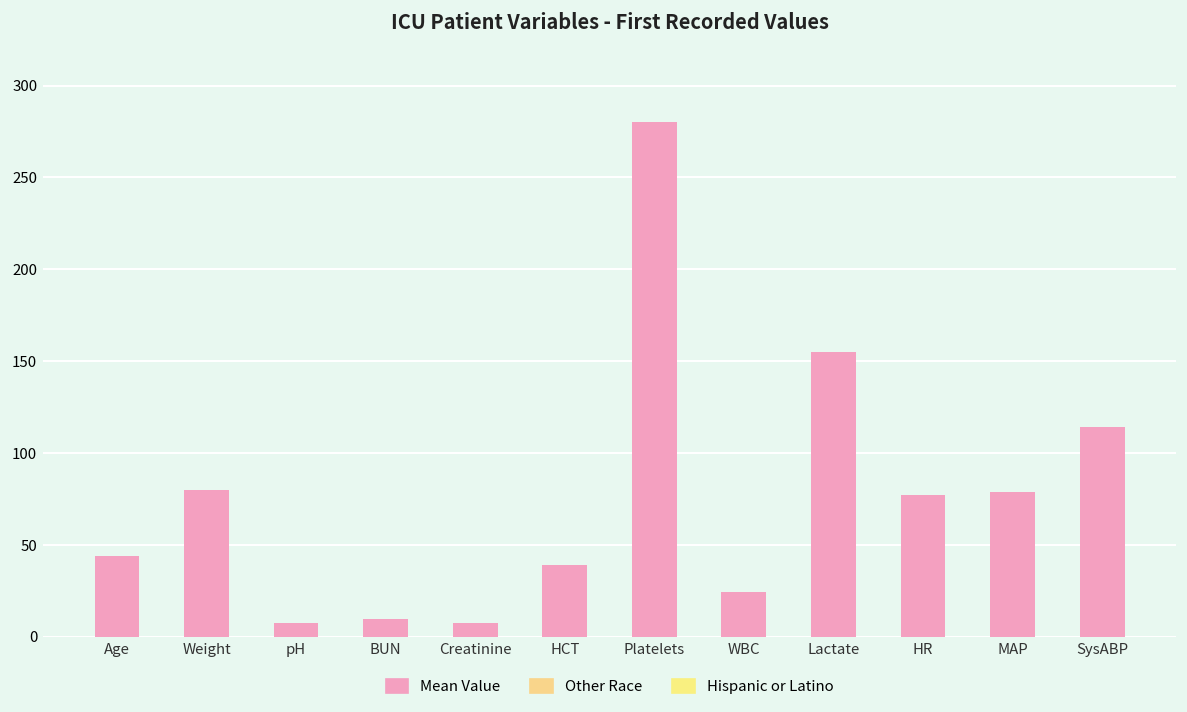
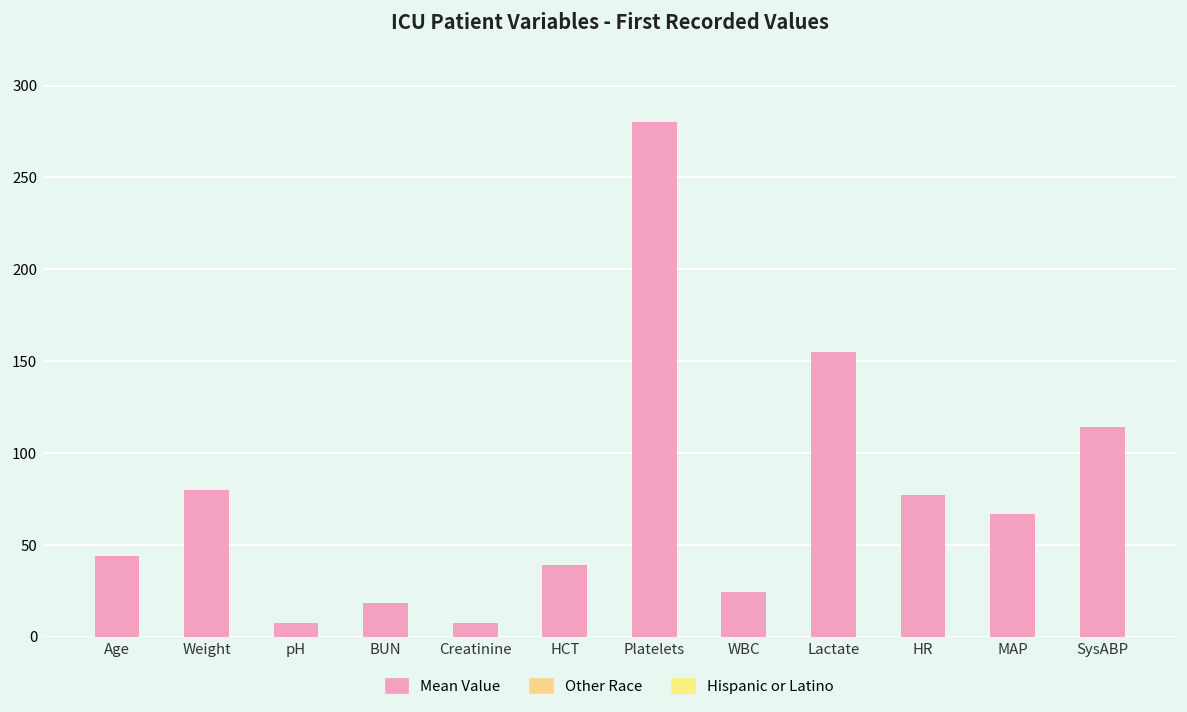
BUN: 10 -> 18
MAP: 79 -> 67
